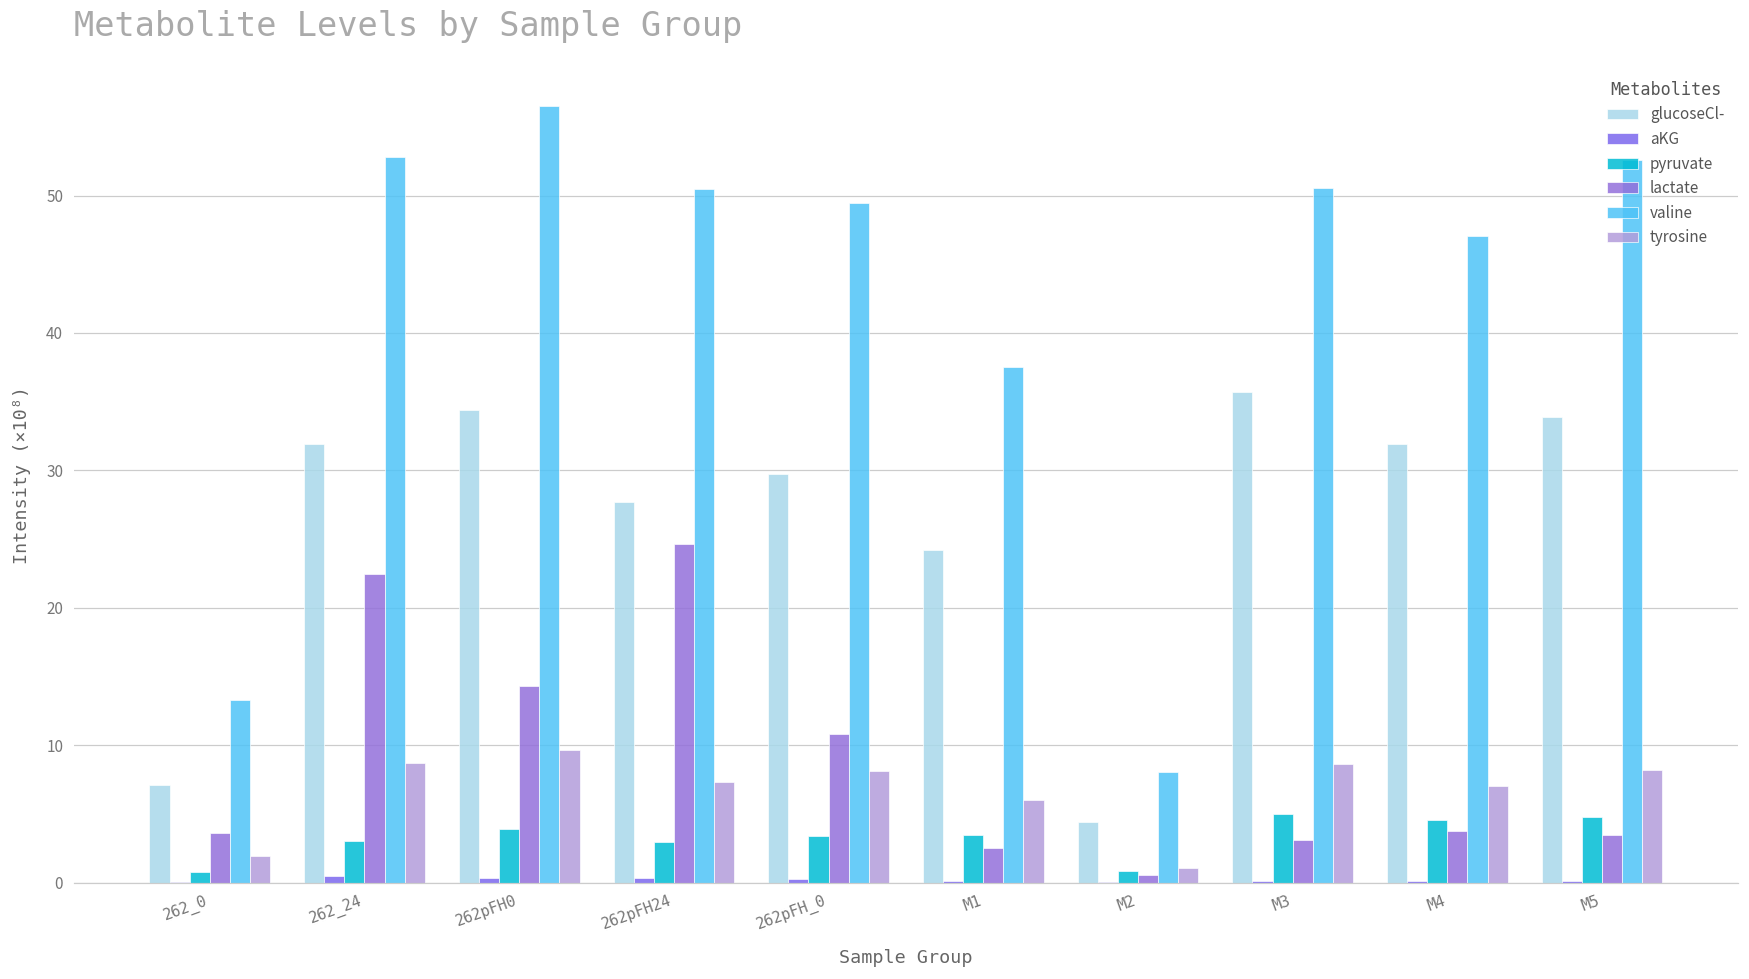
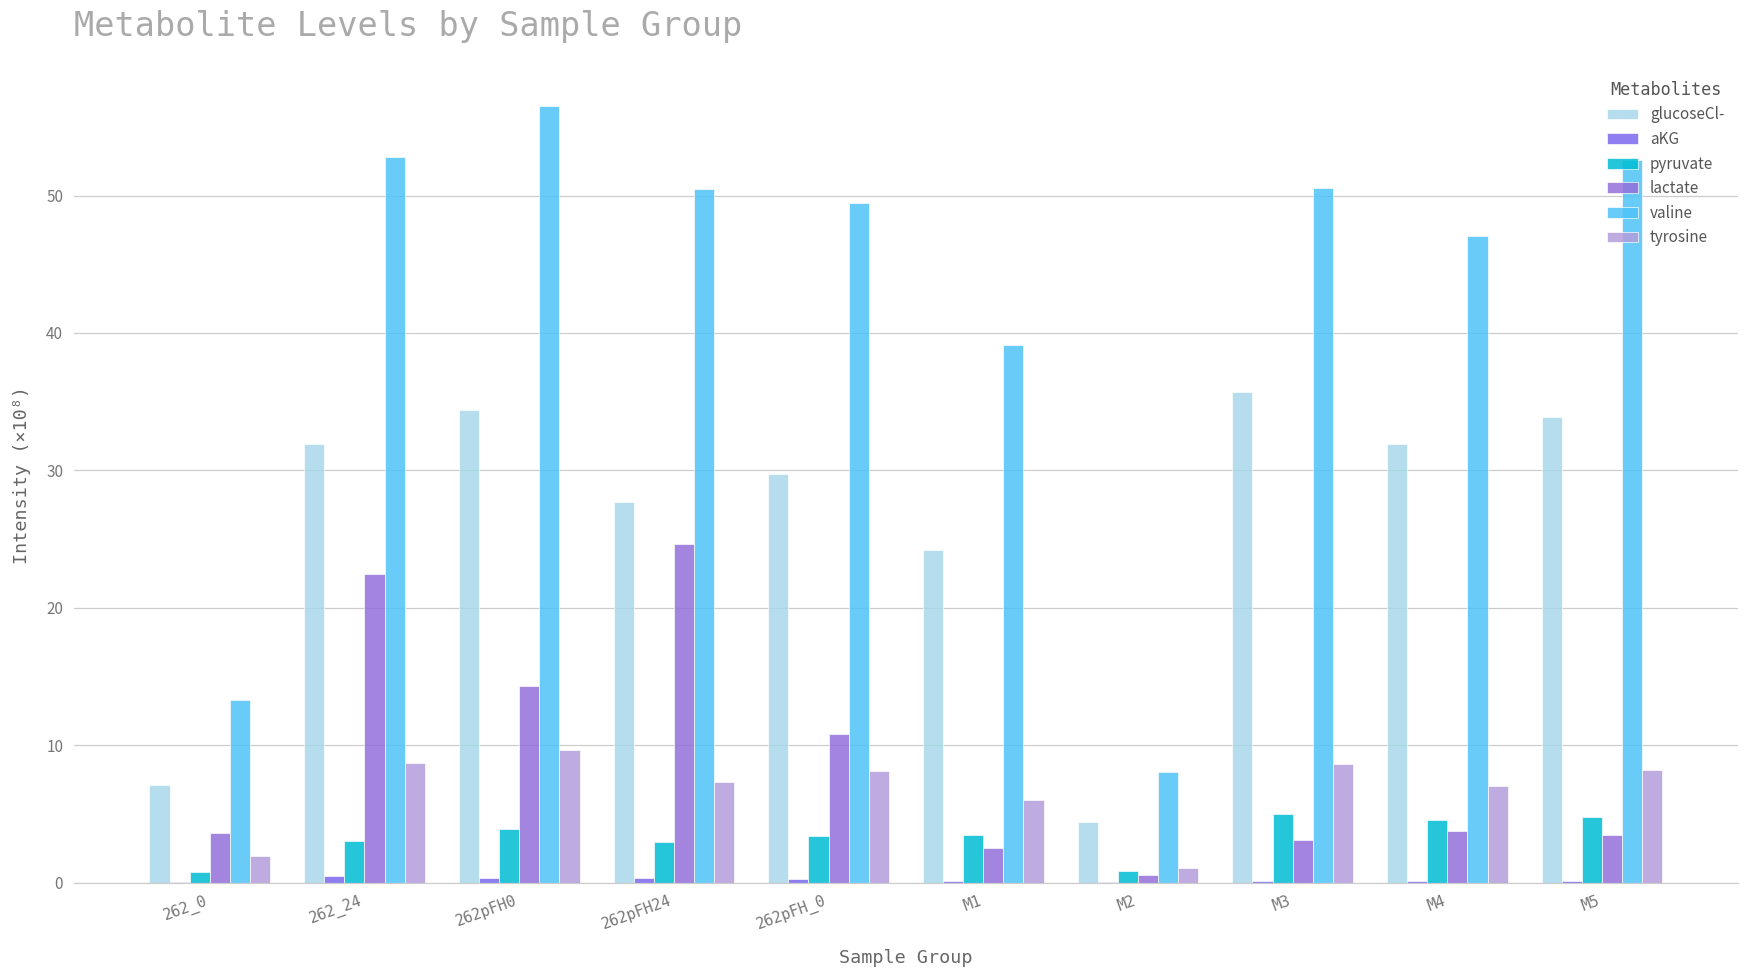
valine, M1: 37.5 -> 39.1
